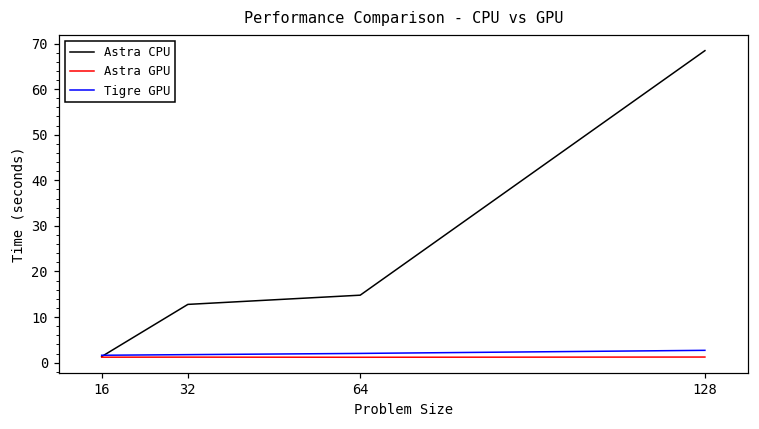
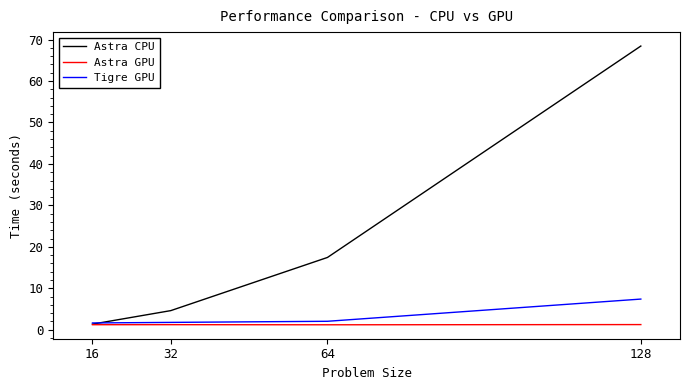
Astra CPU, 32: 13 -> 5
Astra CPU, 64: 15 -> 17
Tigre GPU, 128: 3 -> 7
